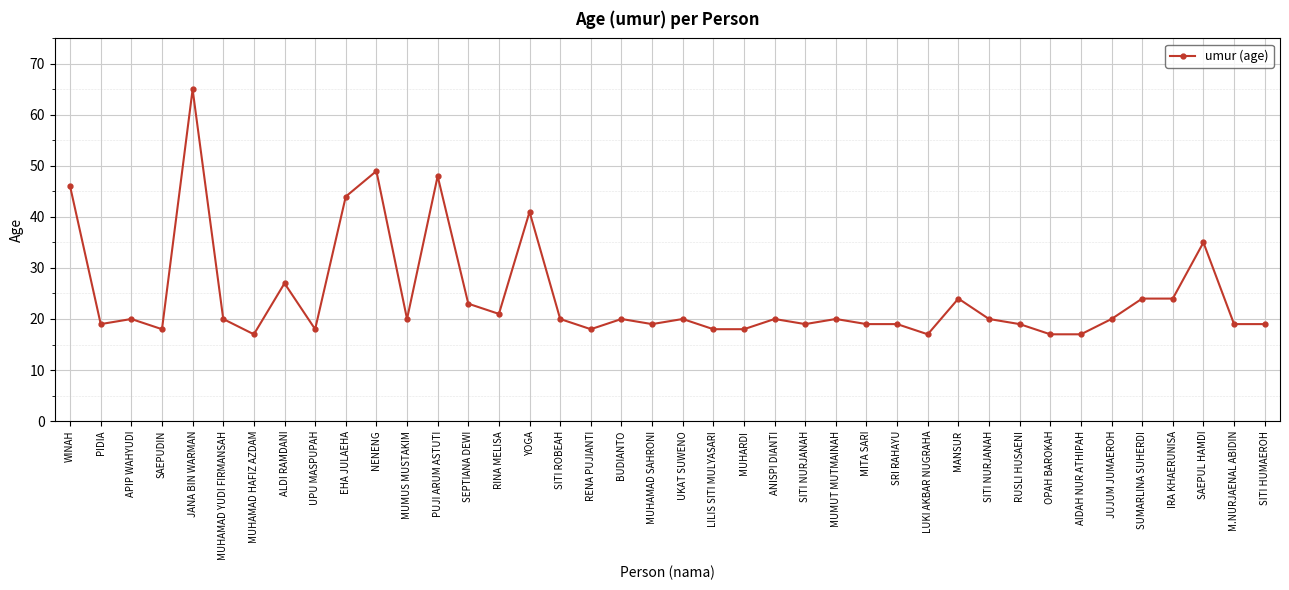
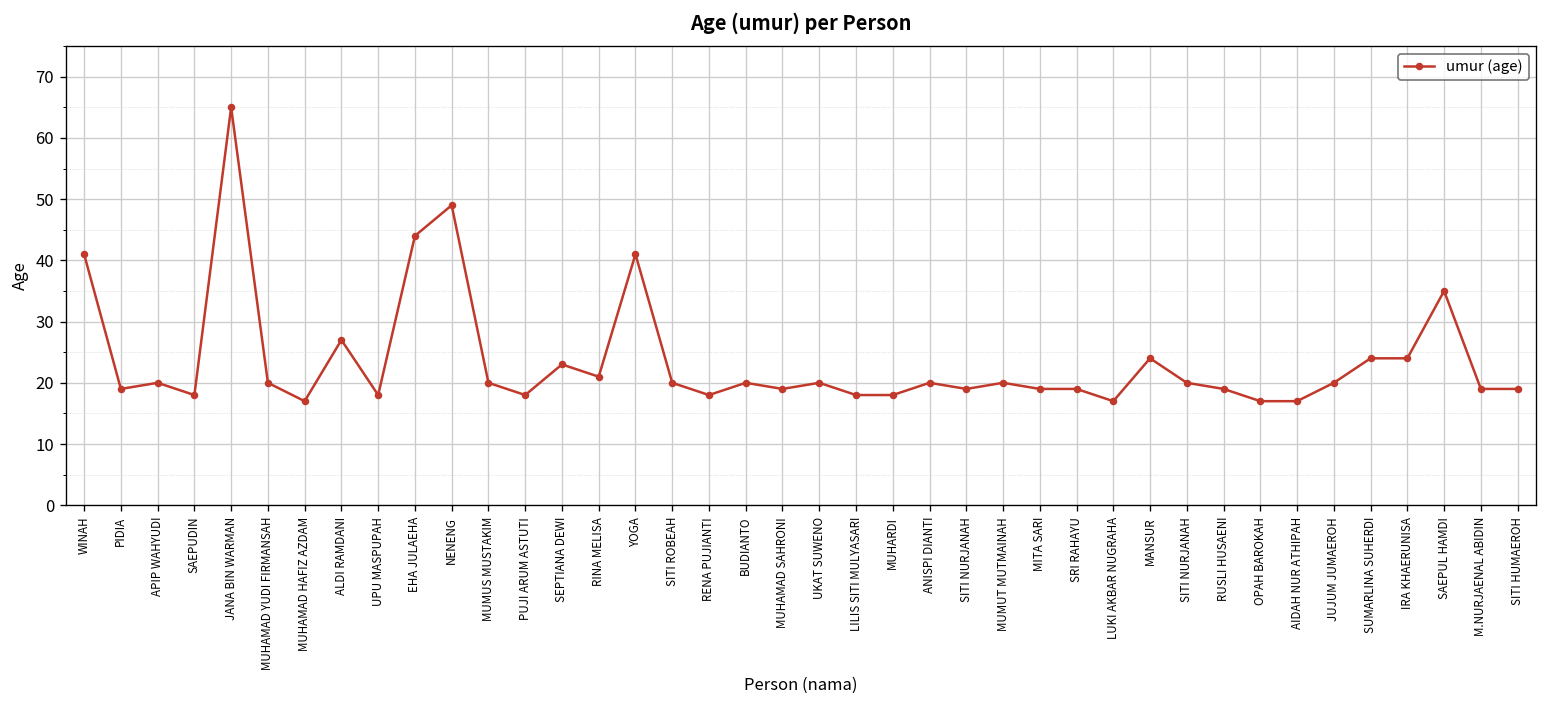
WINAH: 46 -> 41
PUJI ARUM ASTUTI: 48 -> 18
